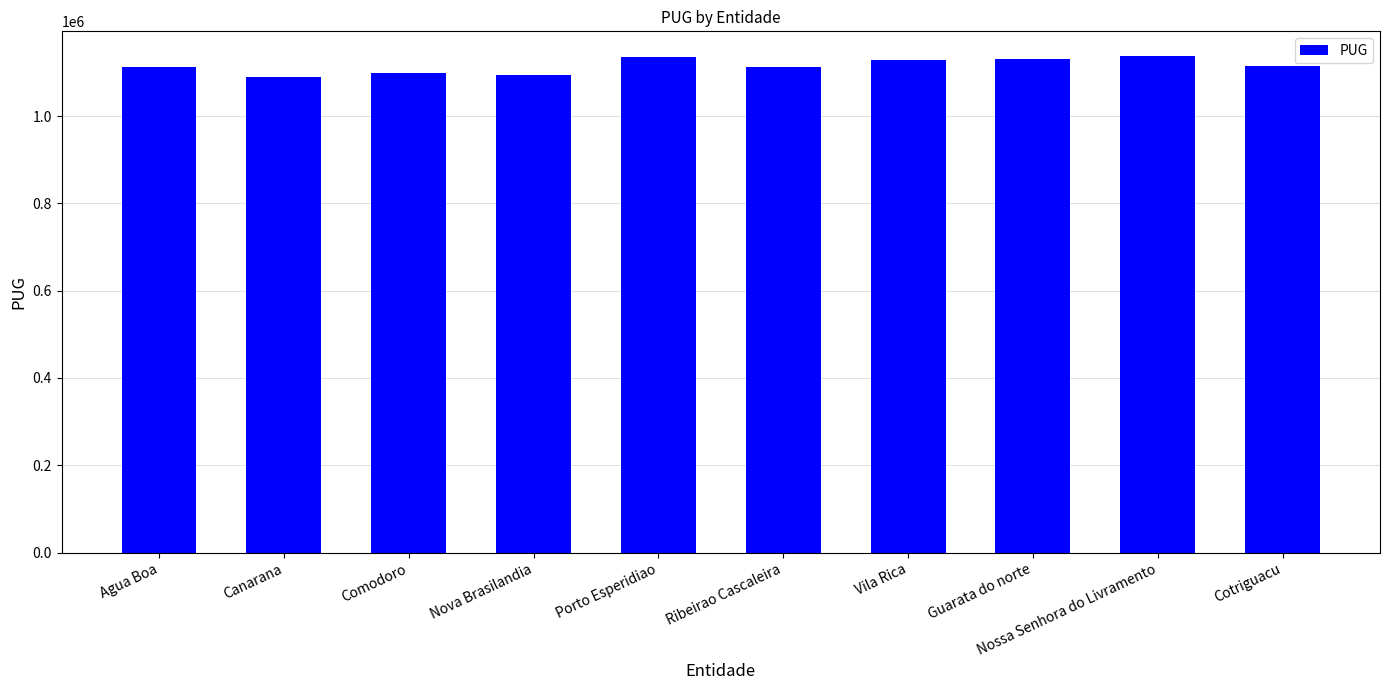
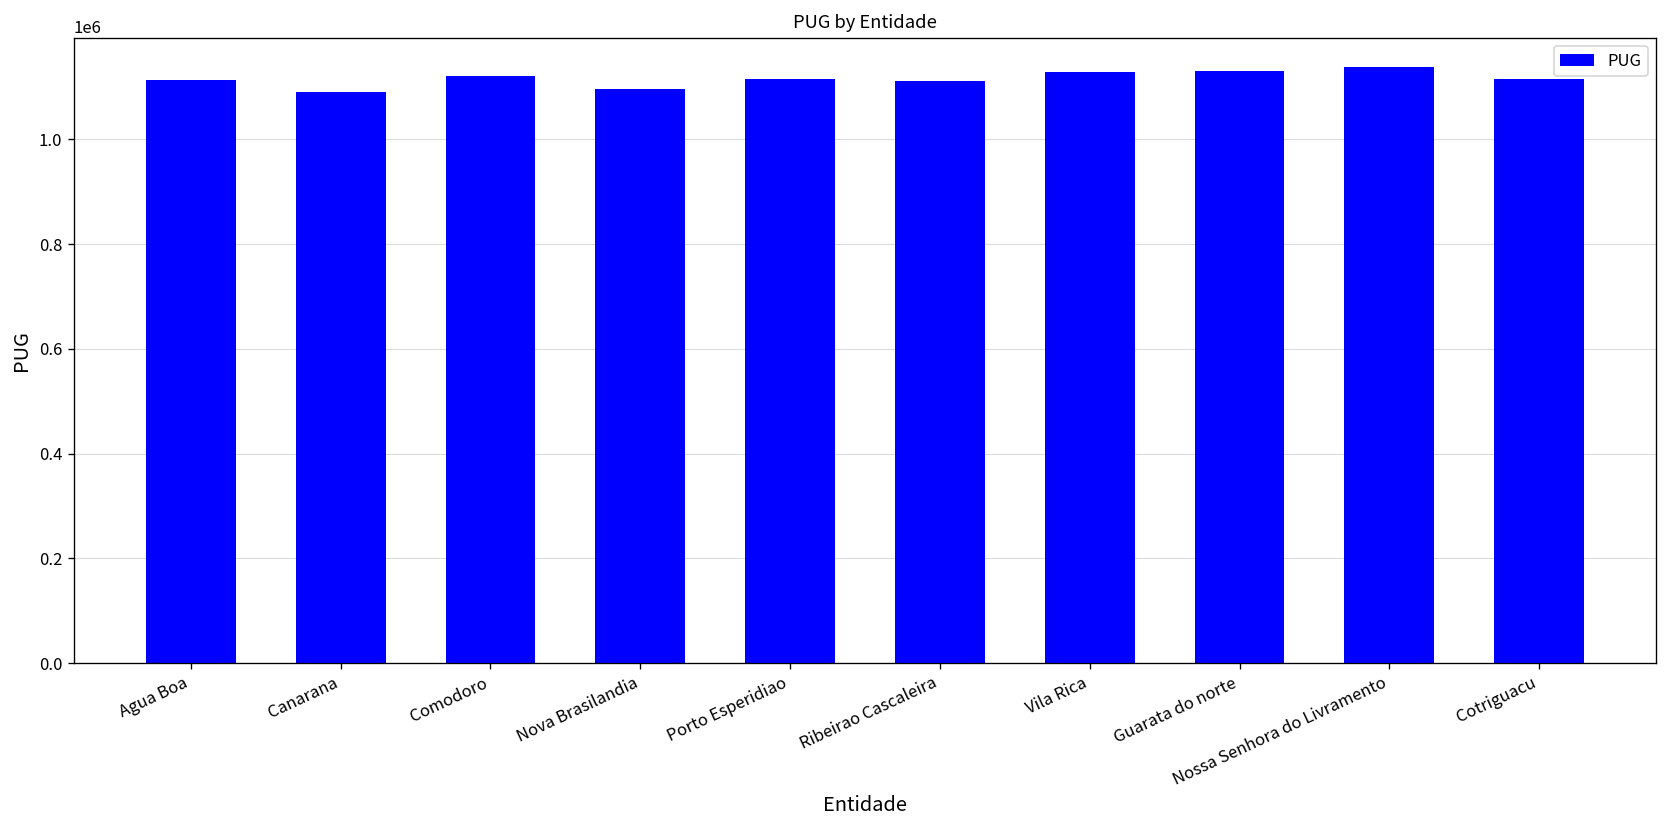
Comodoro: 1100000 -> 1120000
Porto Esperidiao: 1130000 -> 1120000
